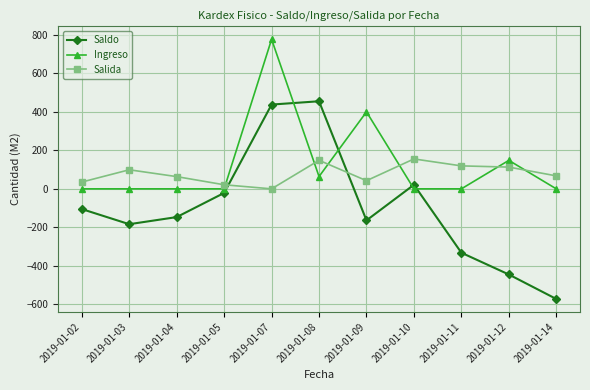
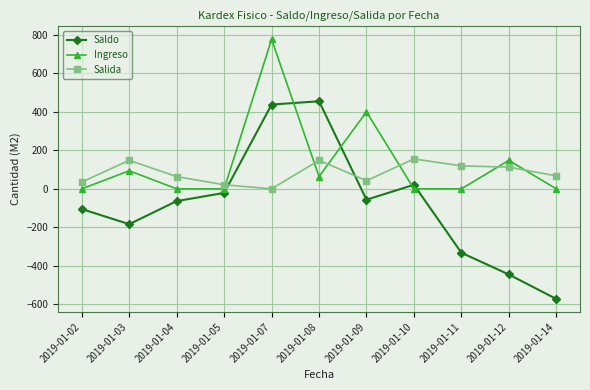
Ingreso, 2019-01-03: 0 -> 90
Salida, 2019-01-03: 100 -> 150
Saldo, 2019-01-04: -150 -> -60
Saldo, 2019-01-09: -160 -> -60
